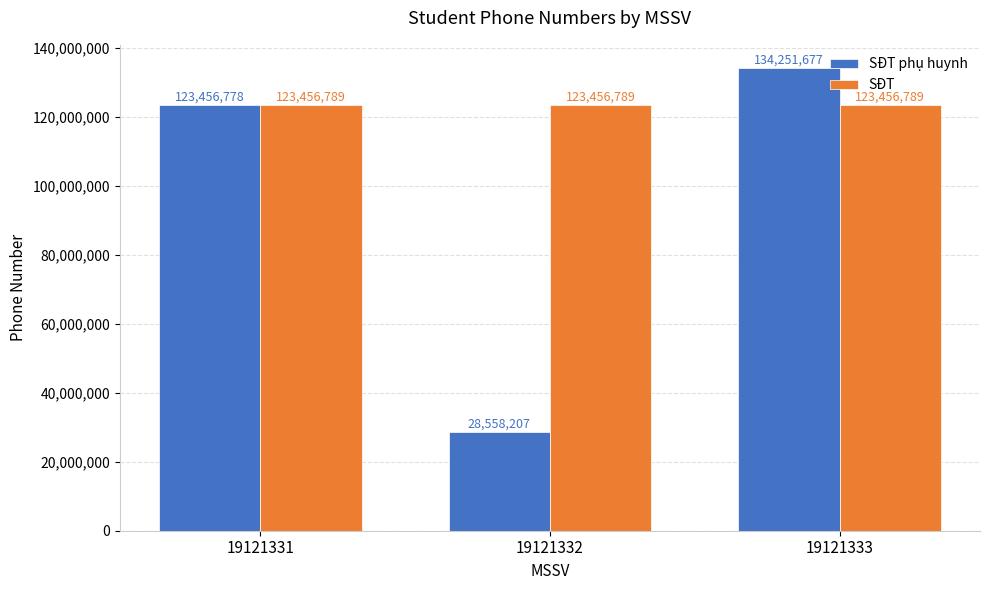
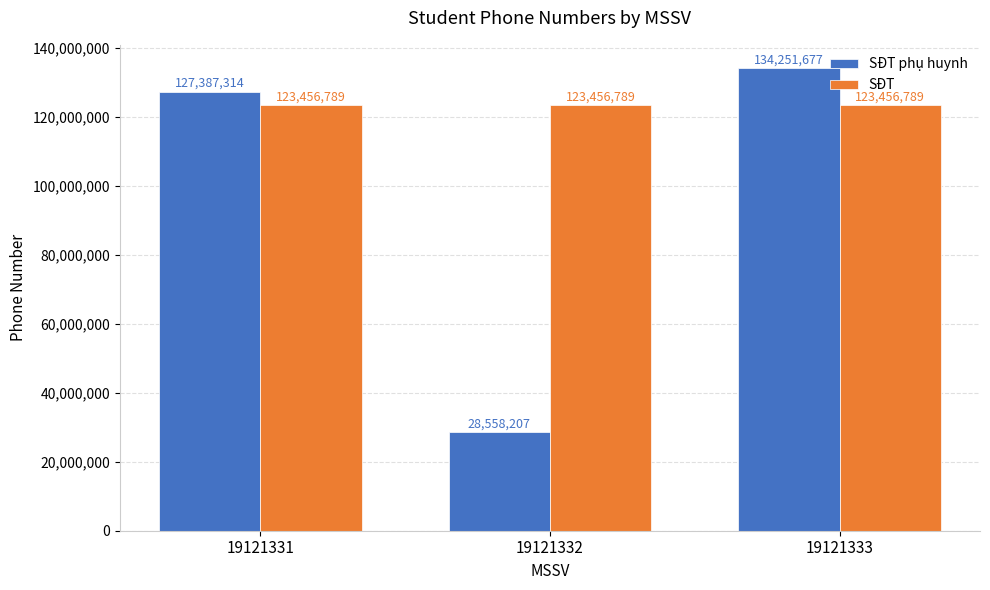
SĐT phụ huynh, 19121331: 123,456,778 -> 127,387,314
